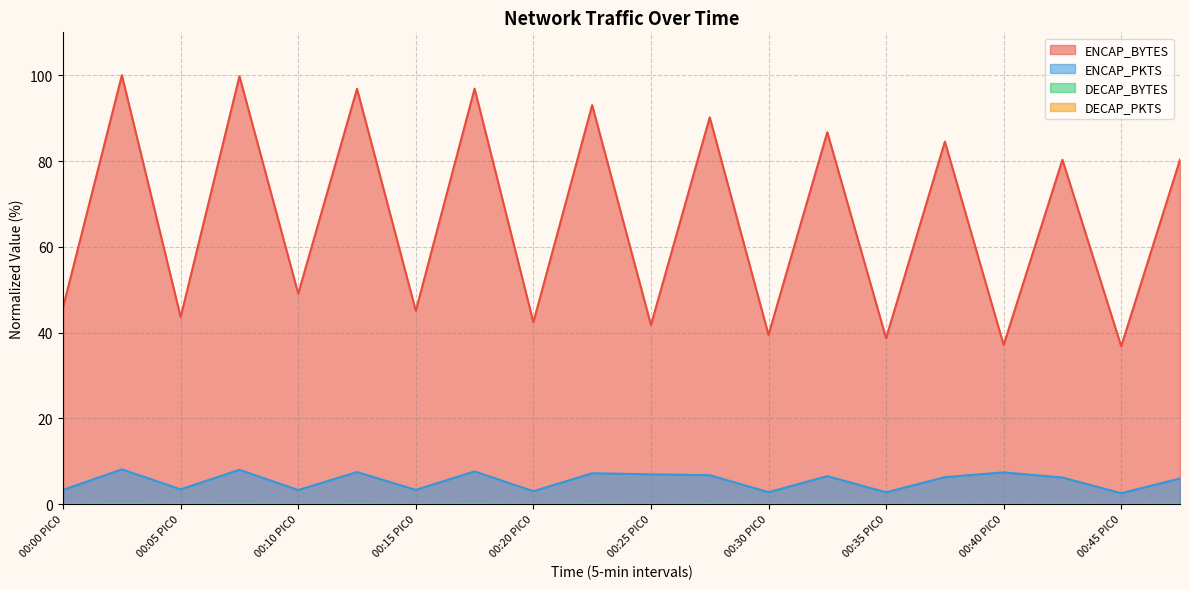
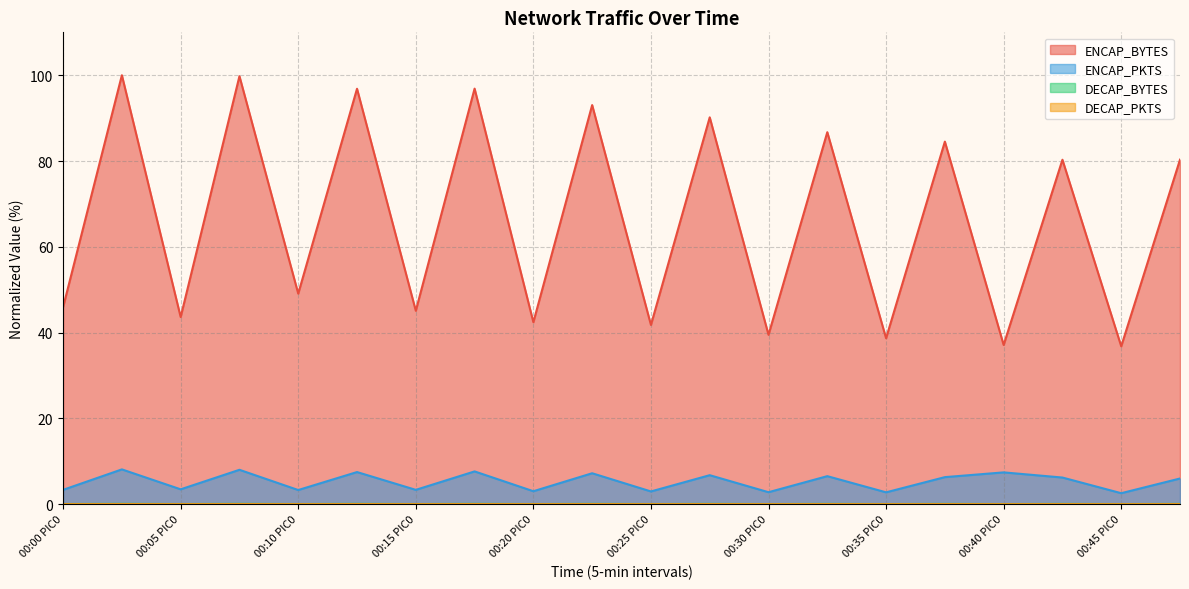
ENCAP_PKTS, 00:25 PIC0: 7 -> 3
